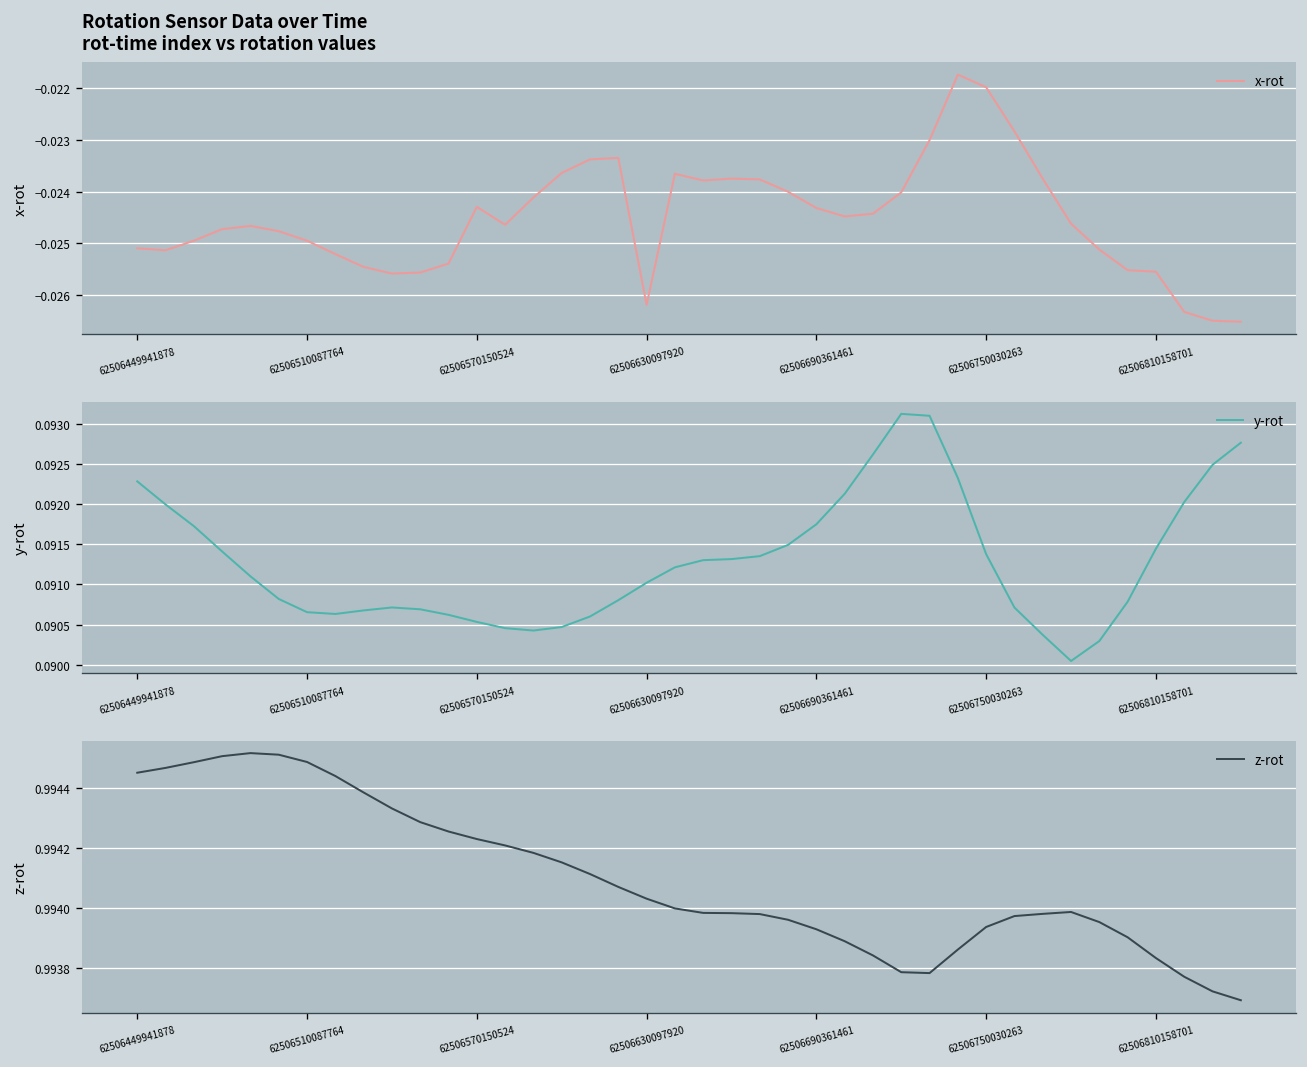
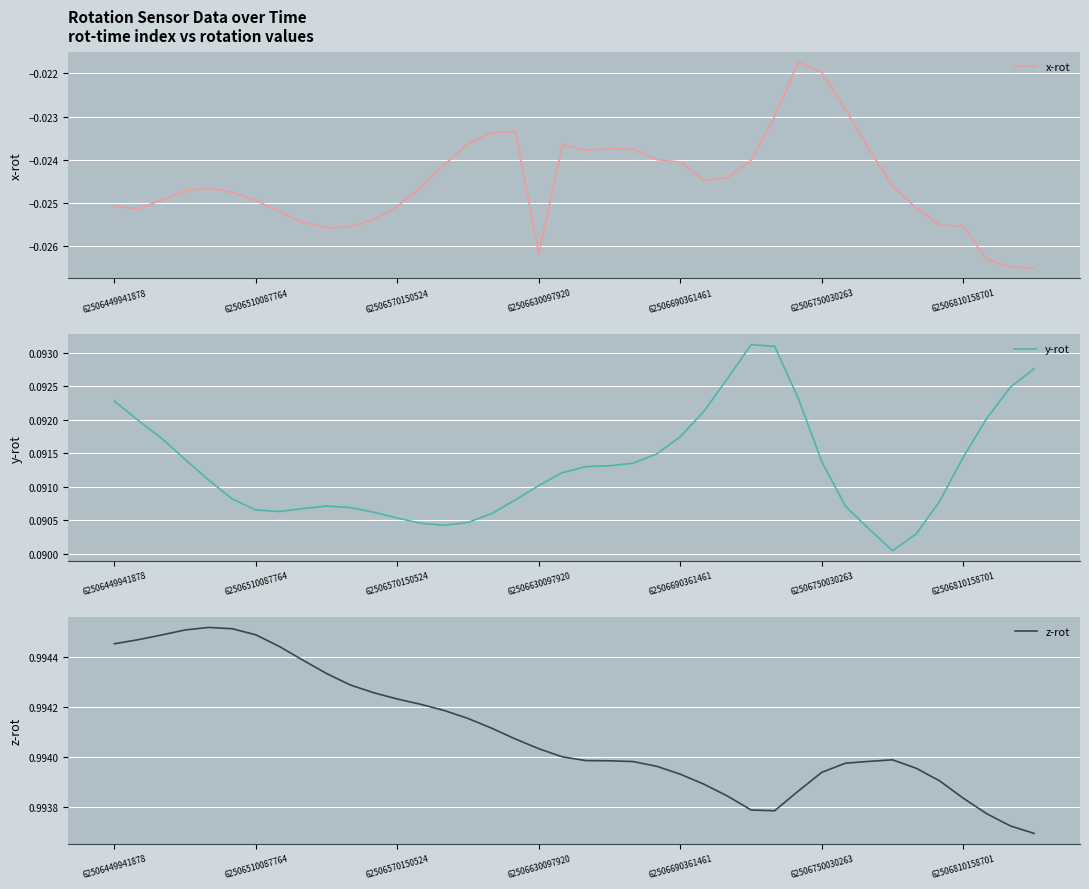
Rotation Sensor Data over Time rot-time index vs rotation values, 62506570150524: -0.0243 -> -0.0251
Rotation Sensor Data over Time rot-time index vs rotation values, 62506690361461: -0.0243 -> -0.0241
